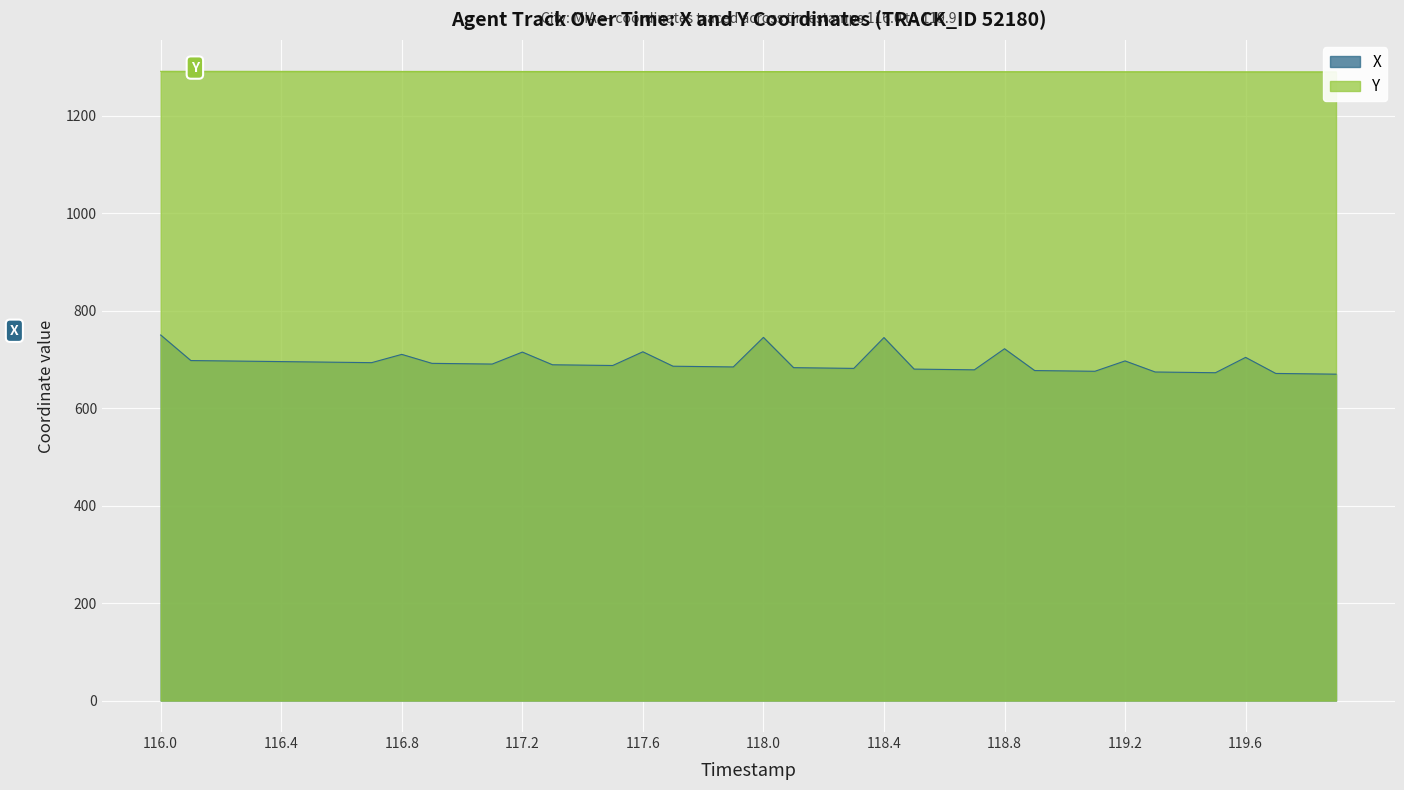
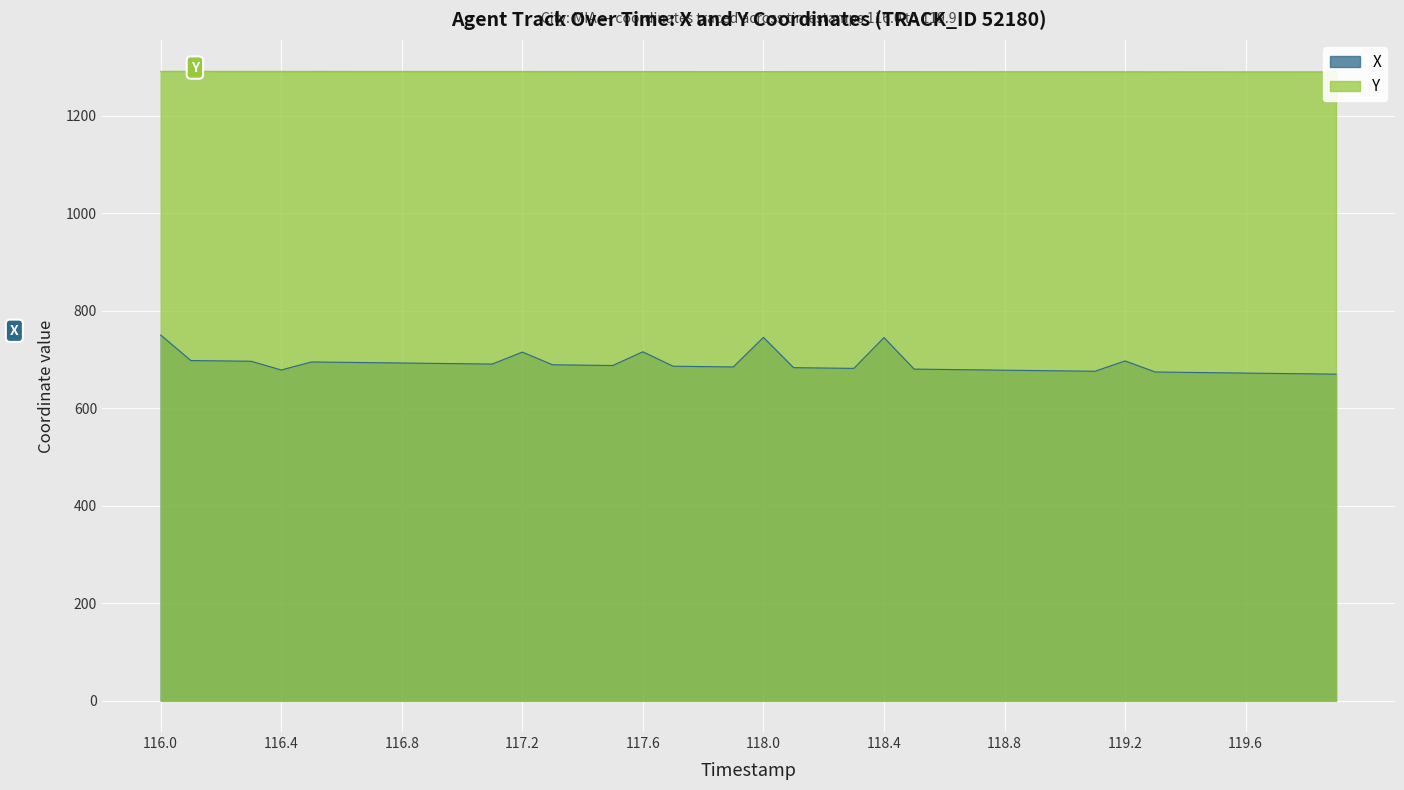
X, 116.4: 700 -> 680
X, 116.8: 710 -> 690
X, 118.8: 720 -> 680
X, 119.6: 700 -> 670
